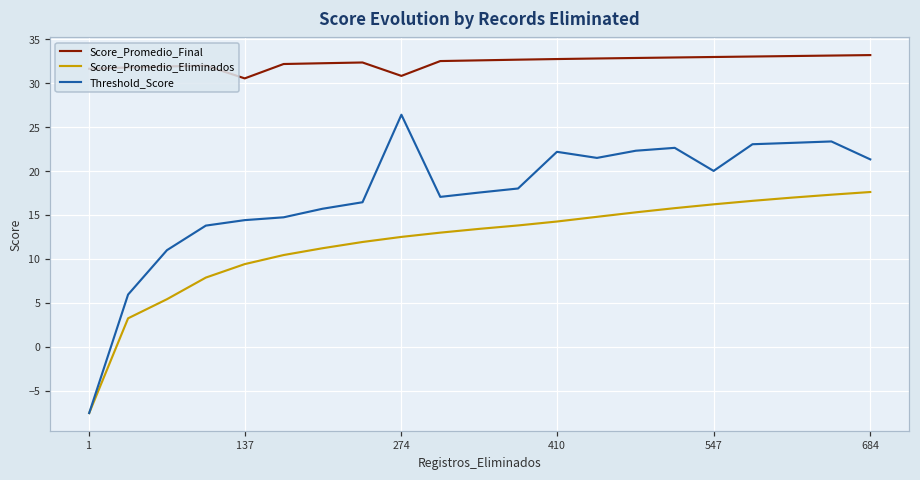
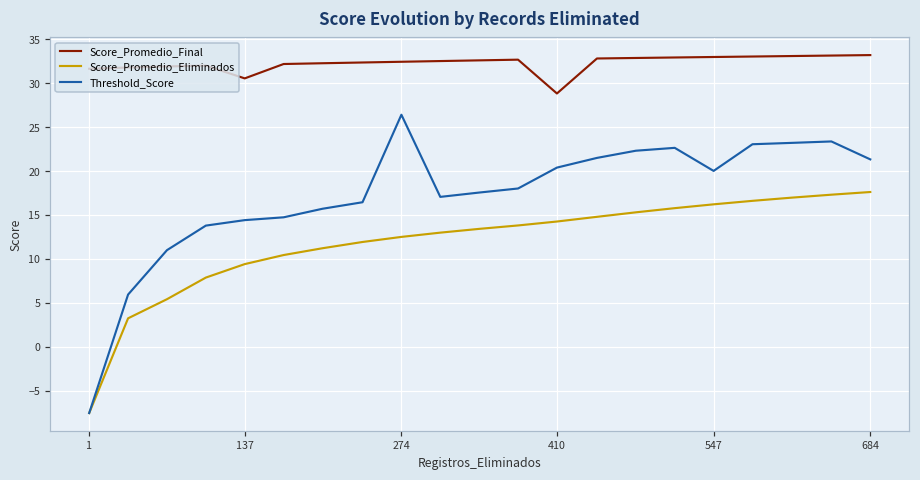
Score_Promedio_Final, 274: 31 -> 32
Score_Promedio_Final, 410: 33 -> 29
Threshold_Score, 410: 22 -> 20
